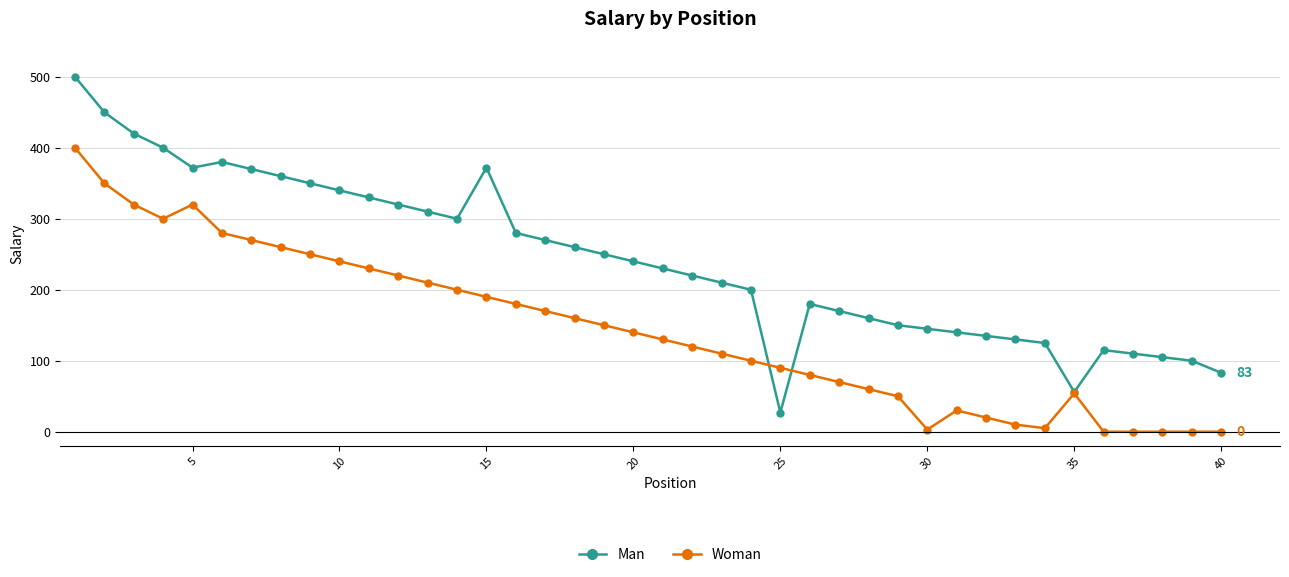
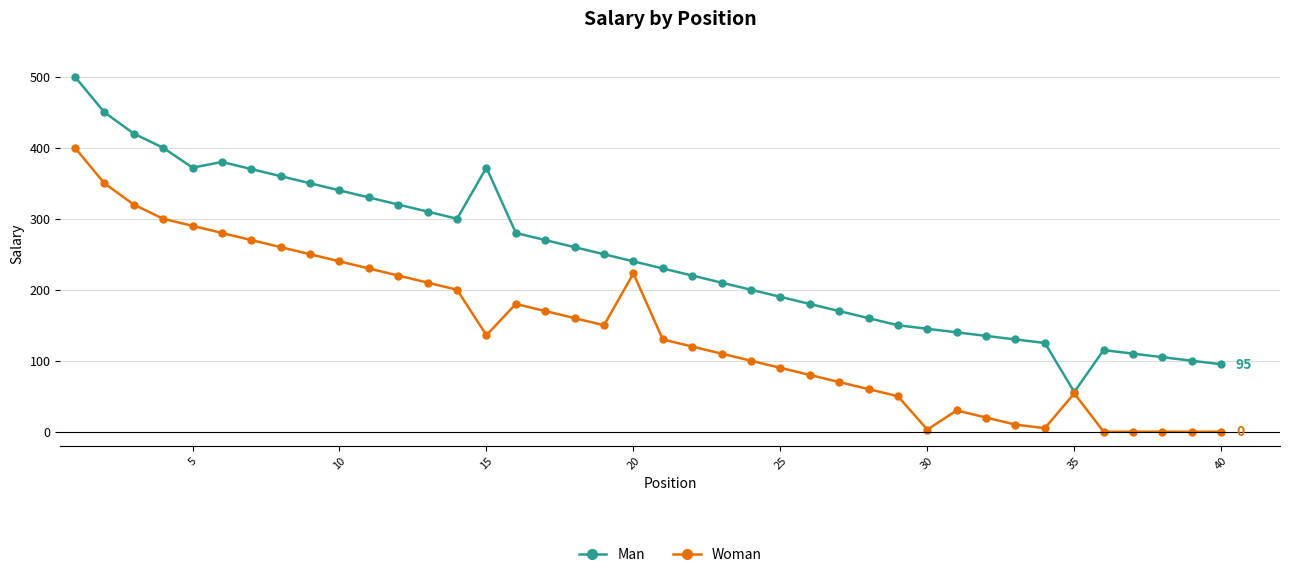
Woman, 5: 320 -> 290
Woman, 15: 190 -> 140
Woman, 20: 140 -> 220
Man, 25: 30 -> 190
Man, 40: 83 -> 95
